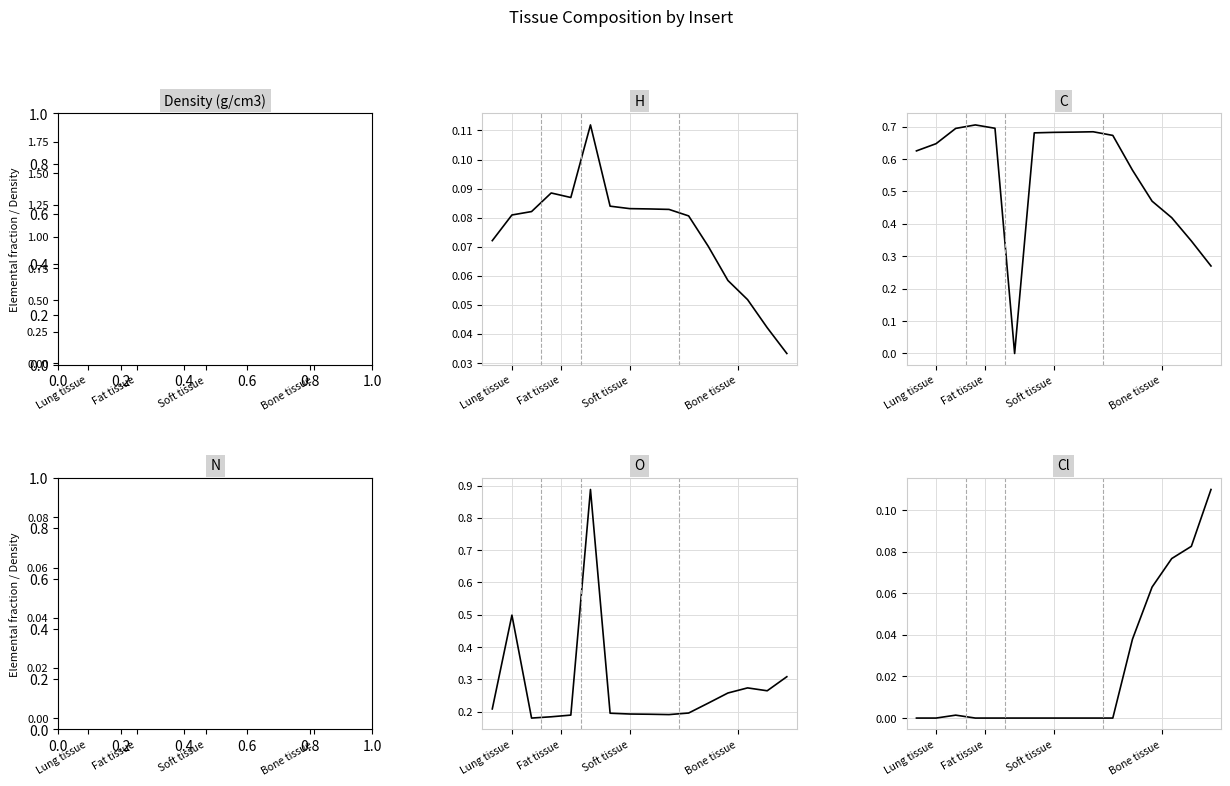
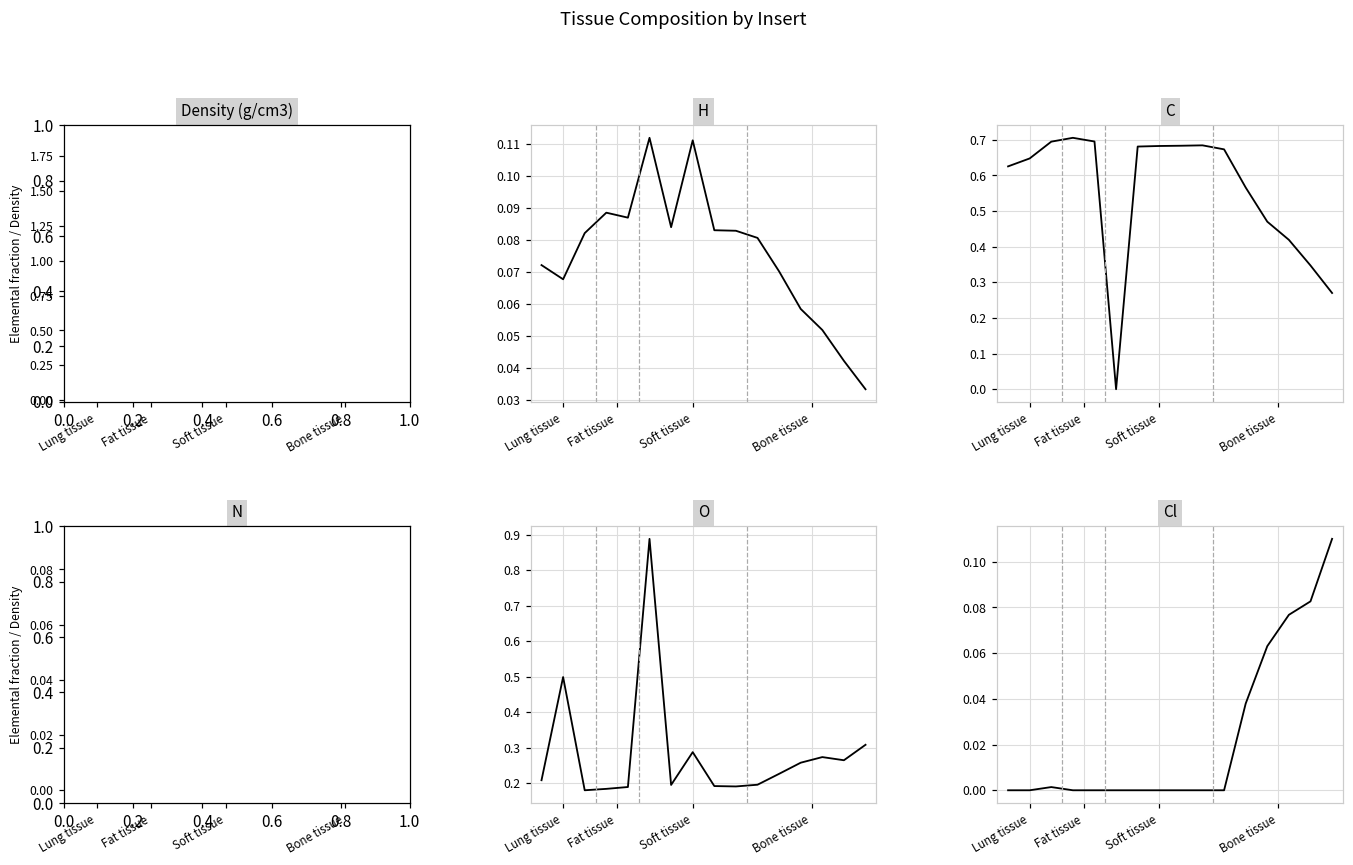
H, Lung tissue: 0.081 -> 0.068
H, Soft tissue: 0.083 -> 0.111
O, Soft tissue: 0.19 -> 0.29
